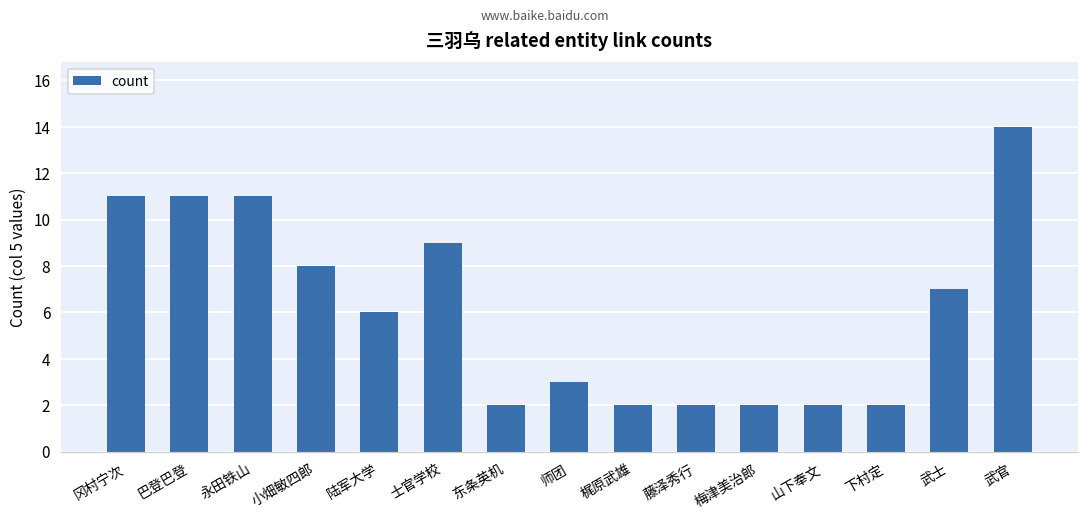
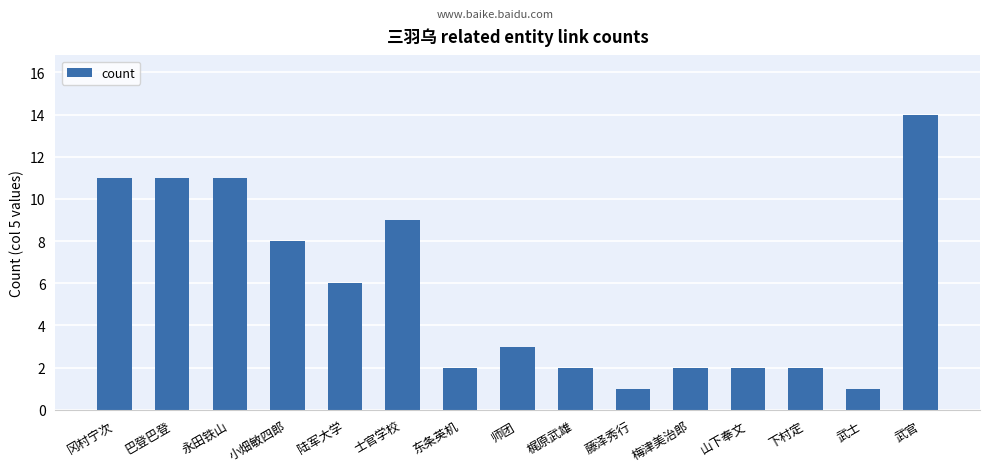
藤泽秀行: 2 -> 1
武士: 7 -> 1
